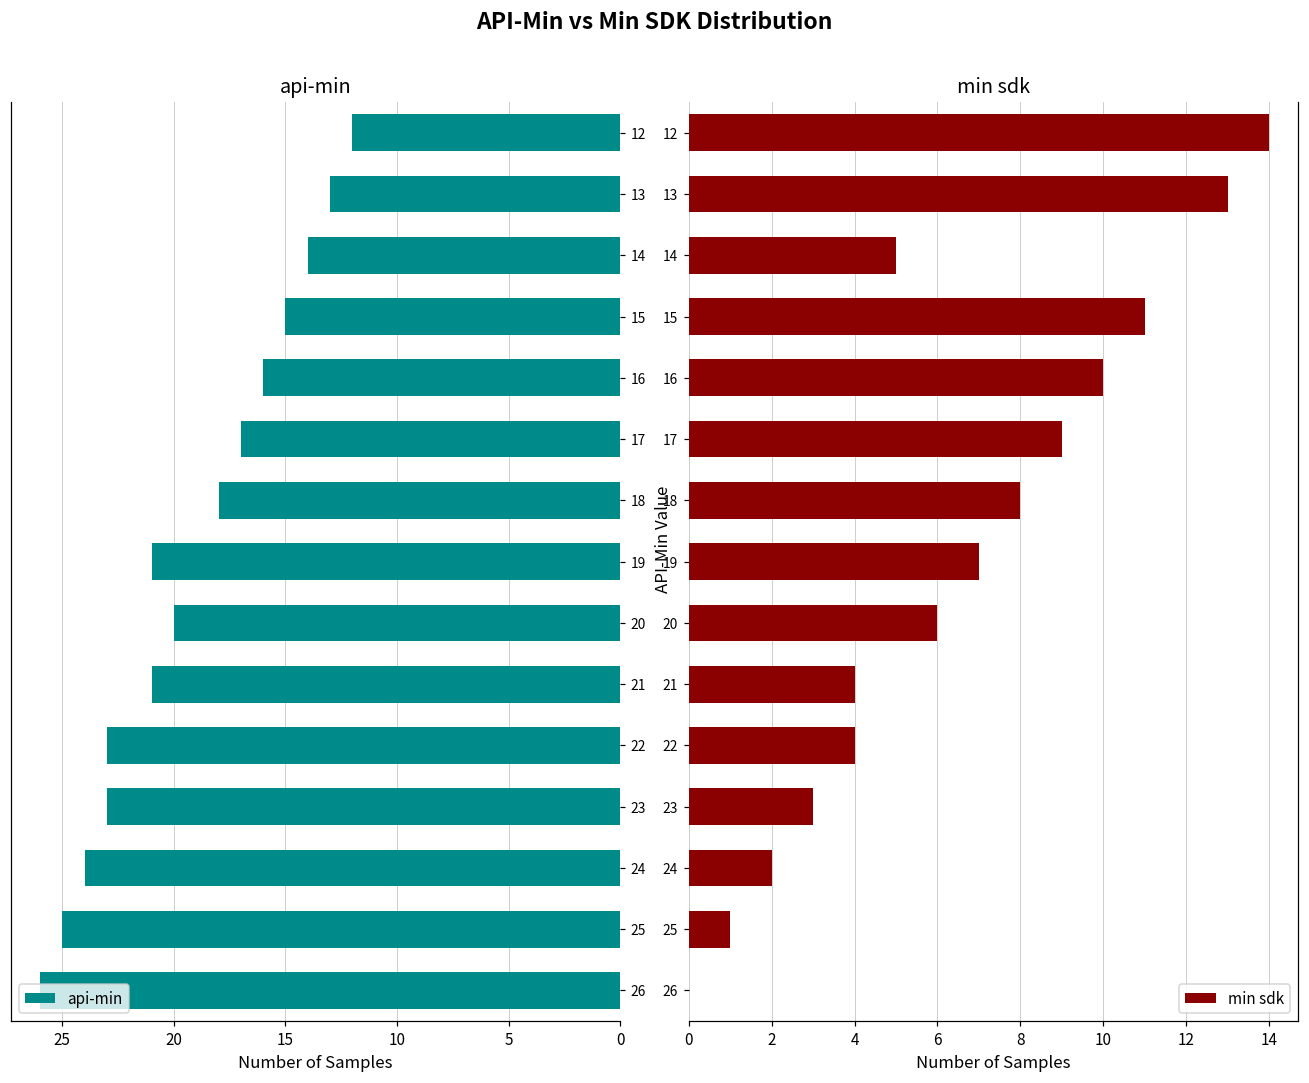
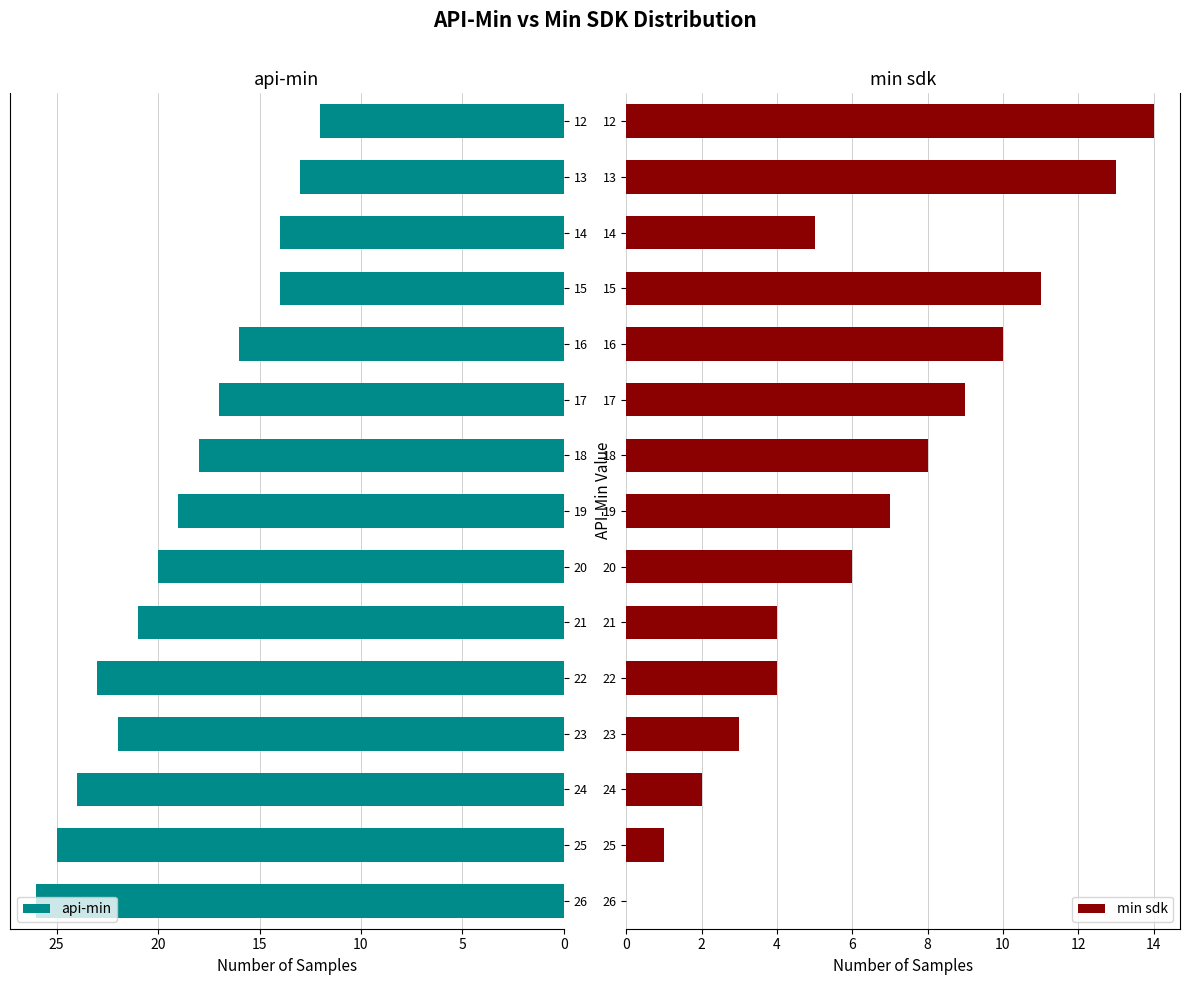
api-min, 15: 15 -> 14
api-min, 19: 21 -> 19
api-min, 23: 23 -> 22
